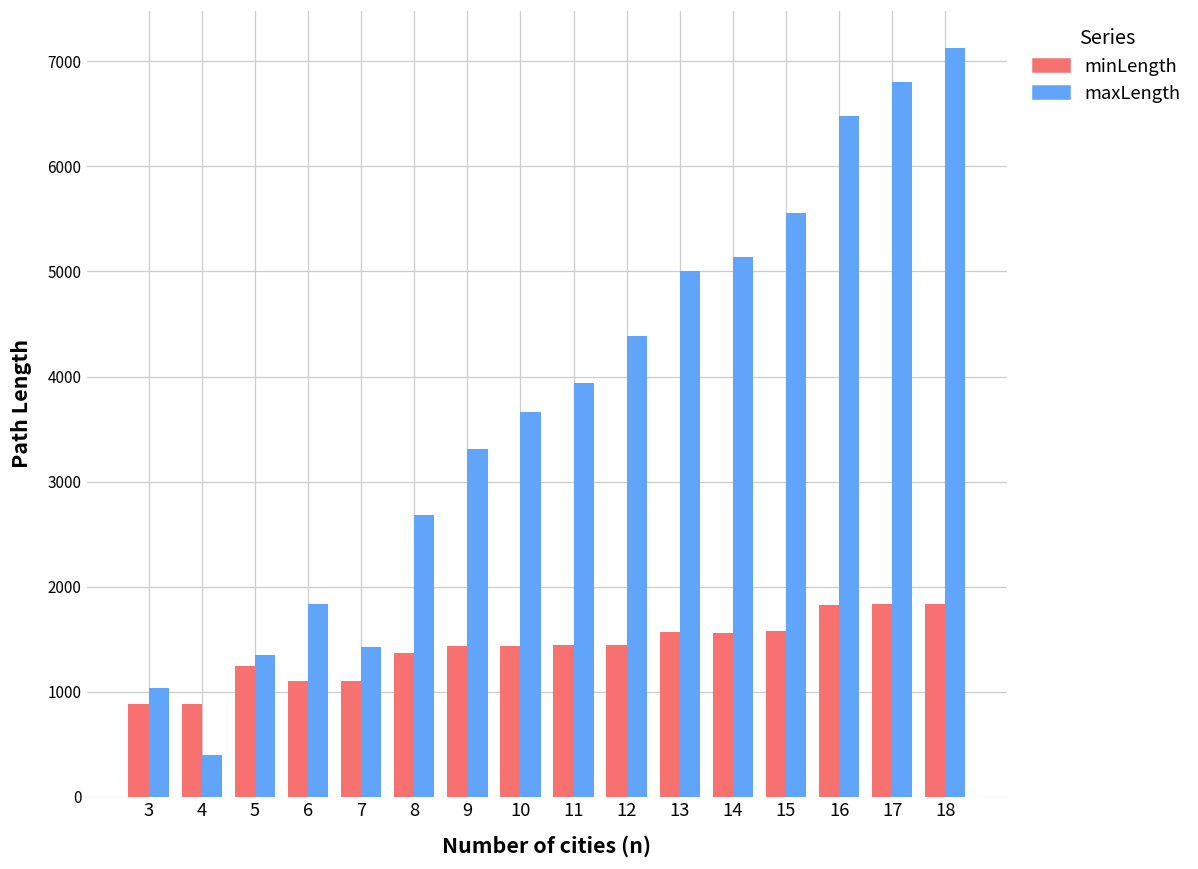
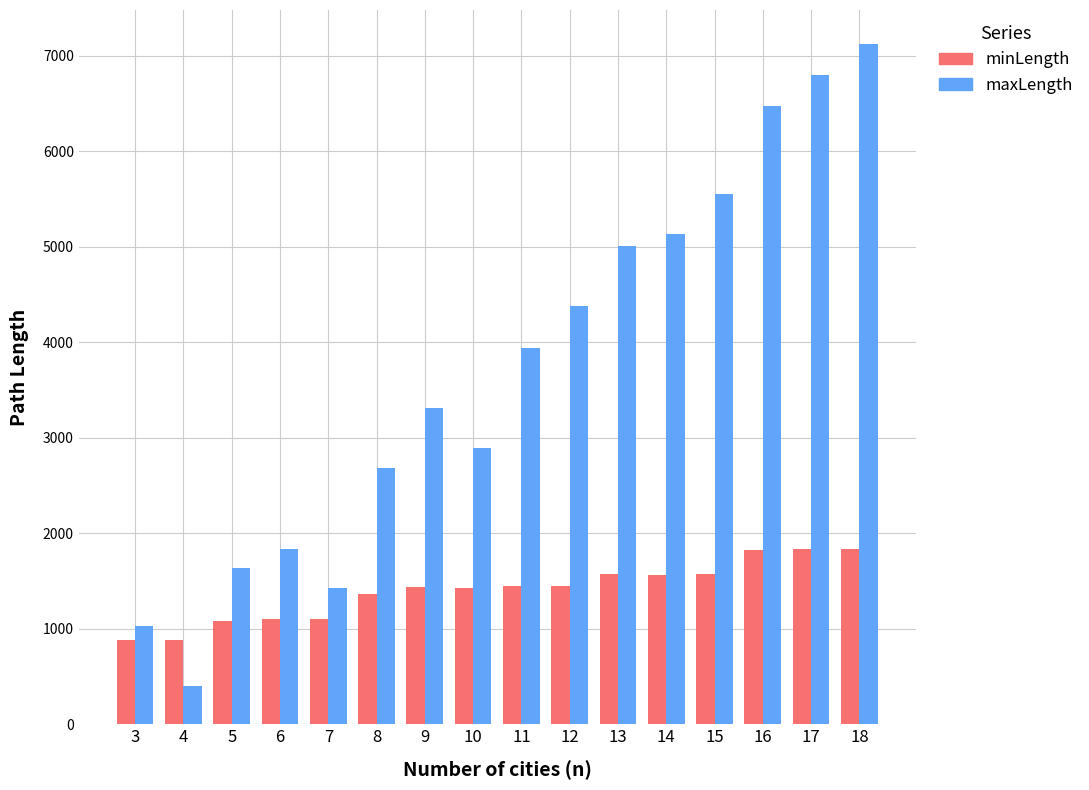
minLength, 5: 1200 -> 1100
maxLength, 5: 1400 -> 1600
maxLength, 10: 3700 -> 2900
